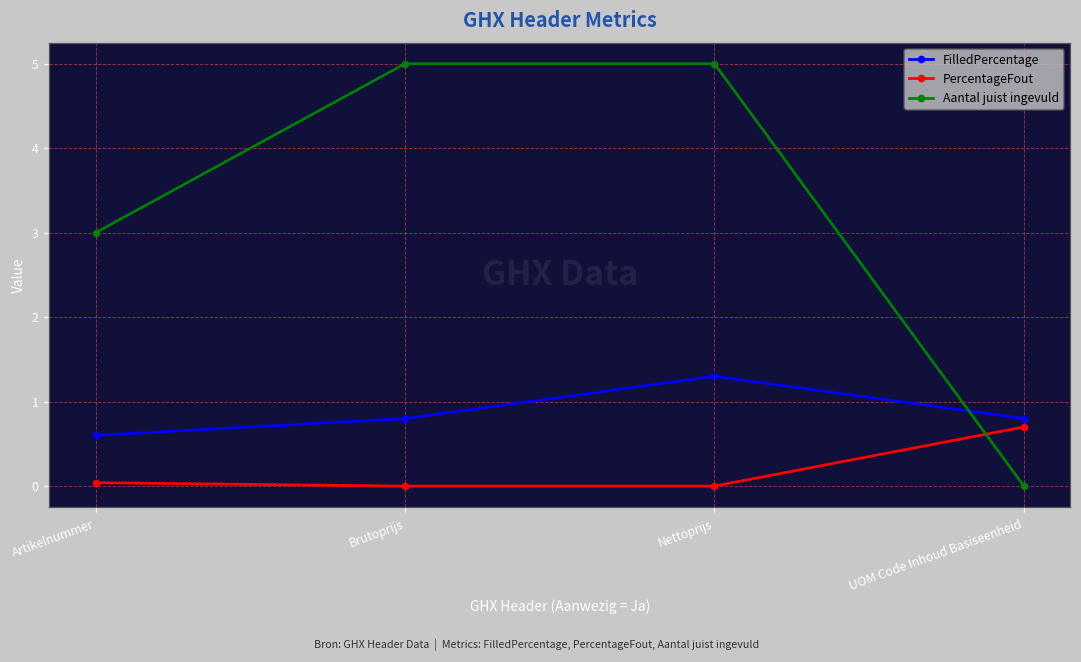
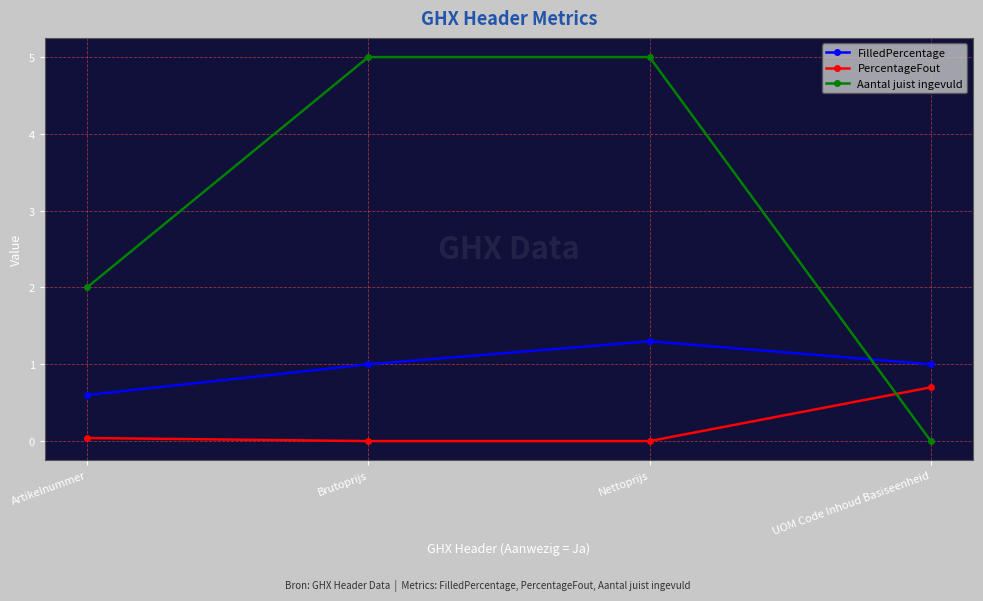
Aantal juist ingevuld, Artikelnummer: 3 -> 2
FilledPercentage, Brutoprijs: 0.8 -> 1.0
FilledPercentage, UOM Code Inhoud Basiseenheid: 0.8 -> 1.0
